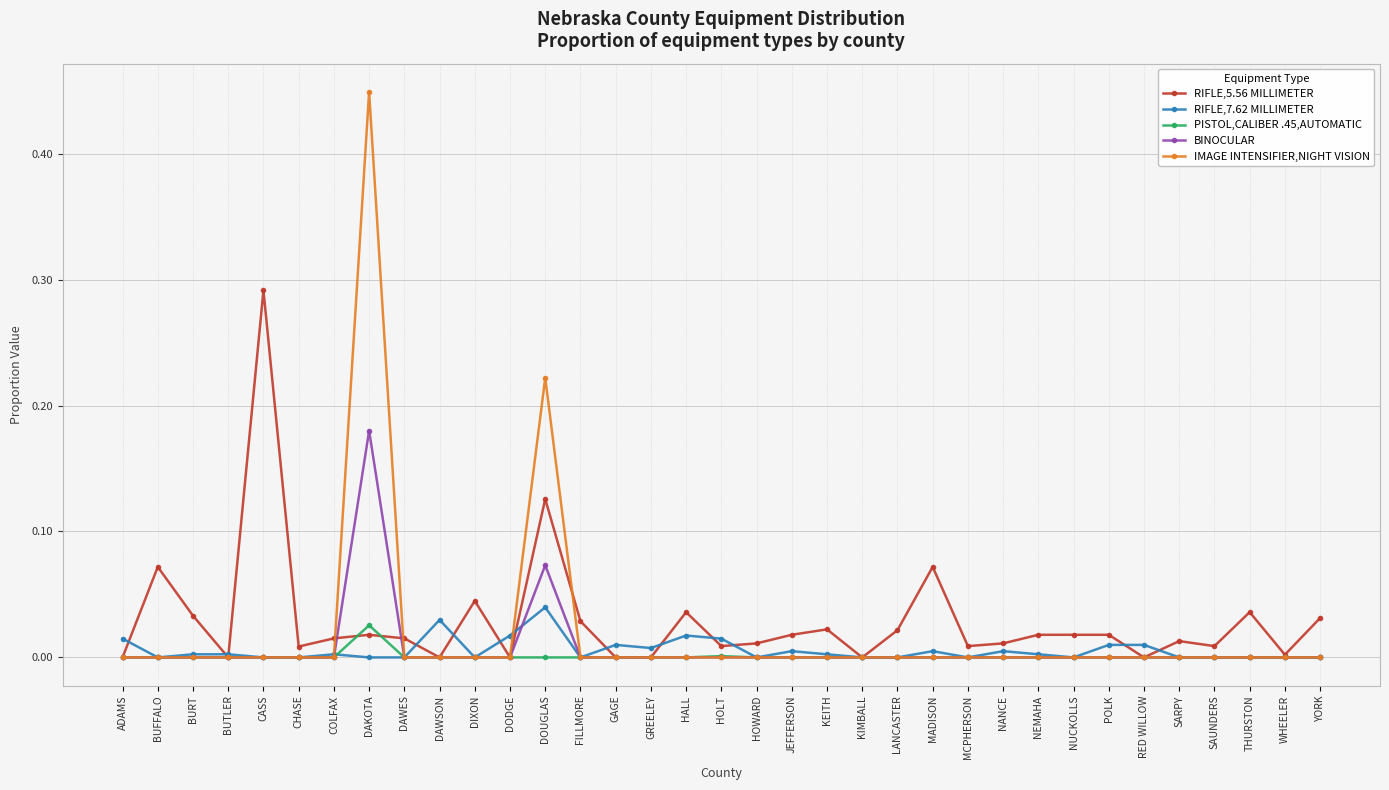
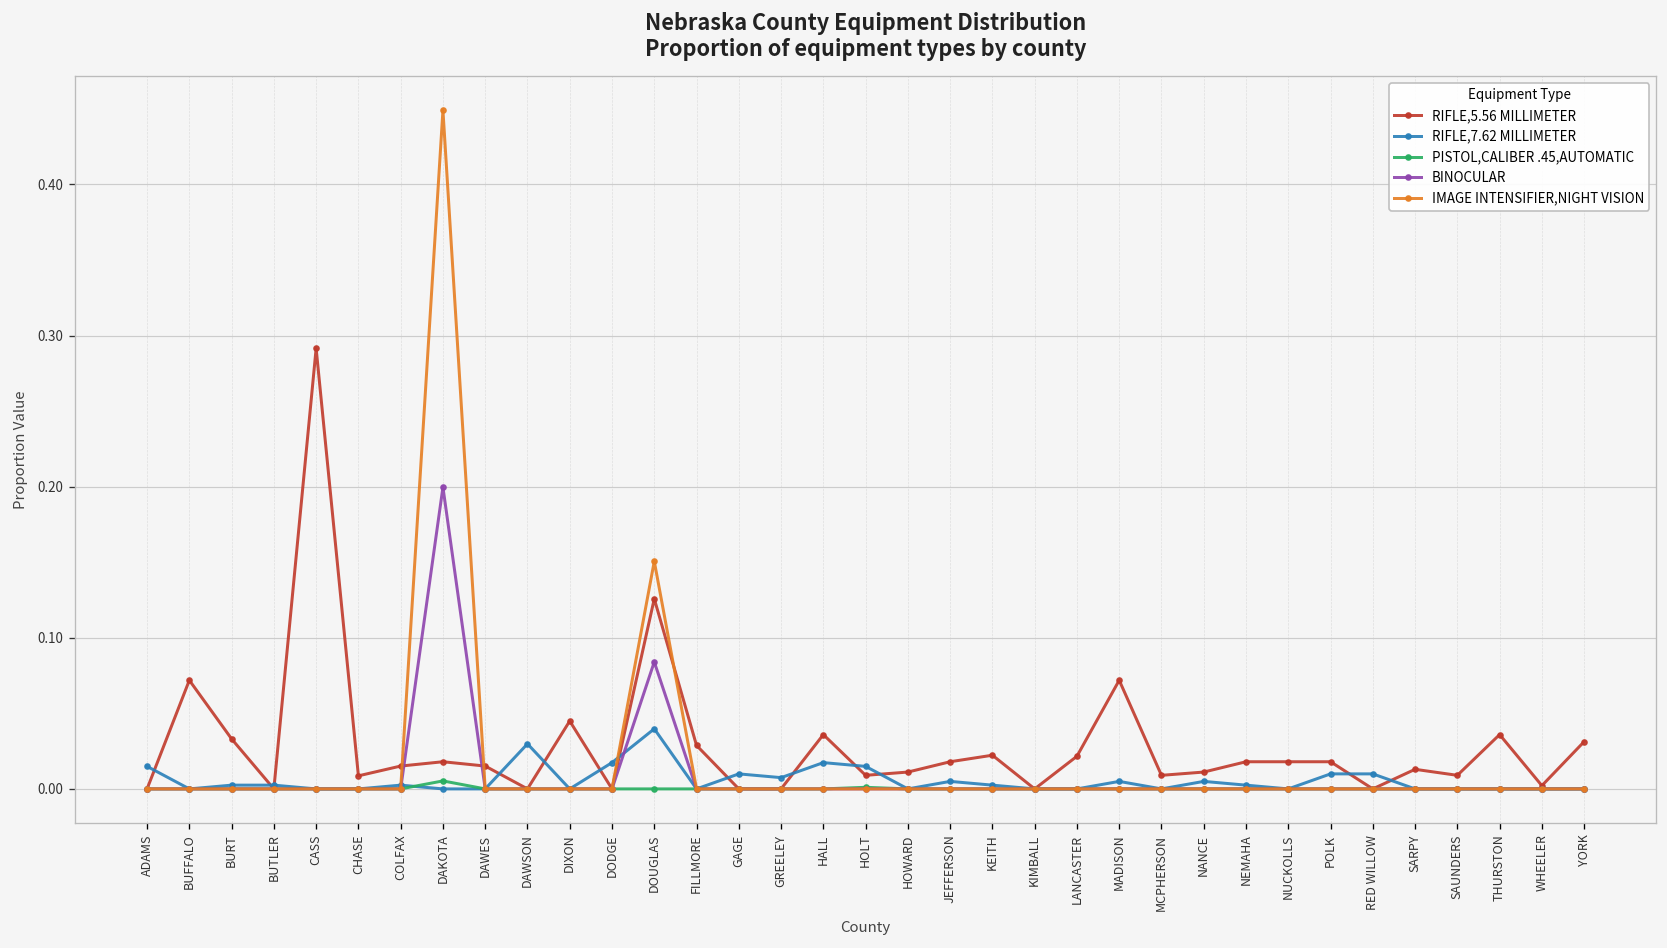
PISTOL,CALIBER .45,AUTOMATIC, DAKOTA: 0.026 -> 0.005
BINOCULAR, DAKOTA: 0.180 -> 0.200
BINOCULAR, DOUGLAS: 0.073 -> 0.084
IMAGE INTENSIFIER,NIGHT VISION, DOUGLAS: 0.222 -> 0.151
